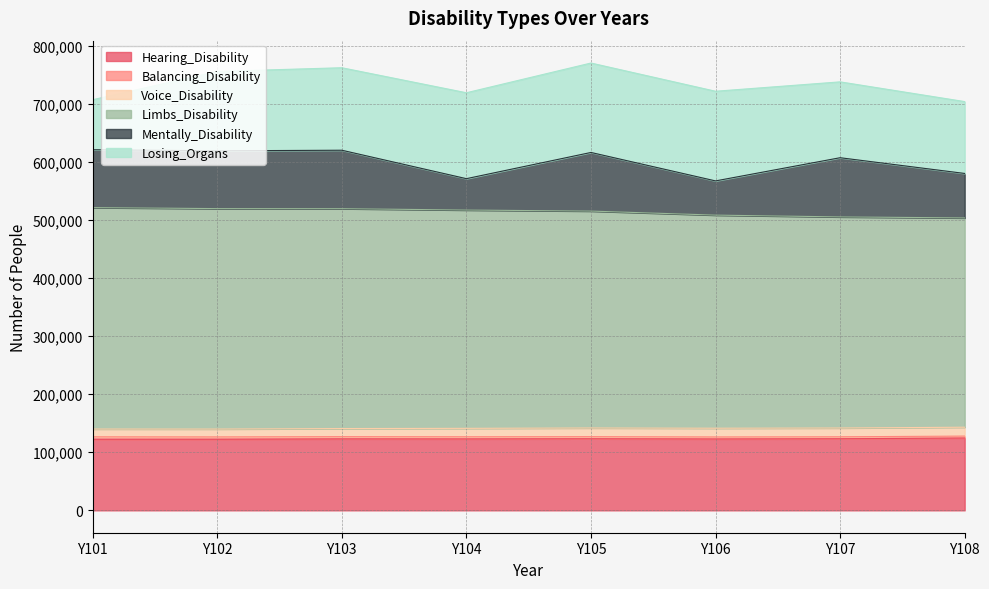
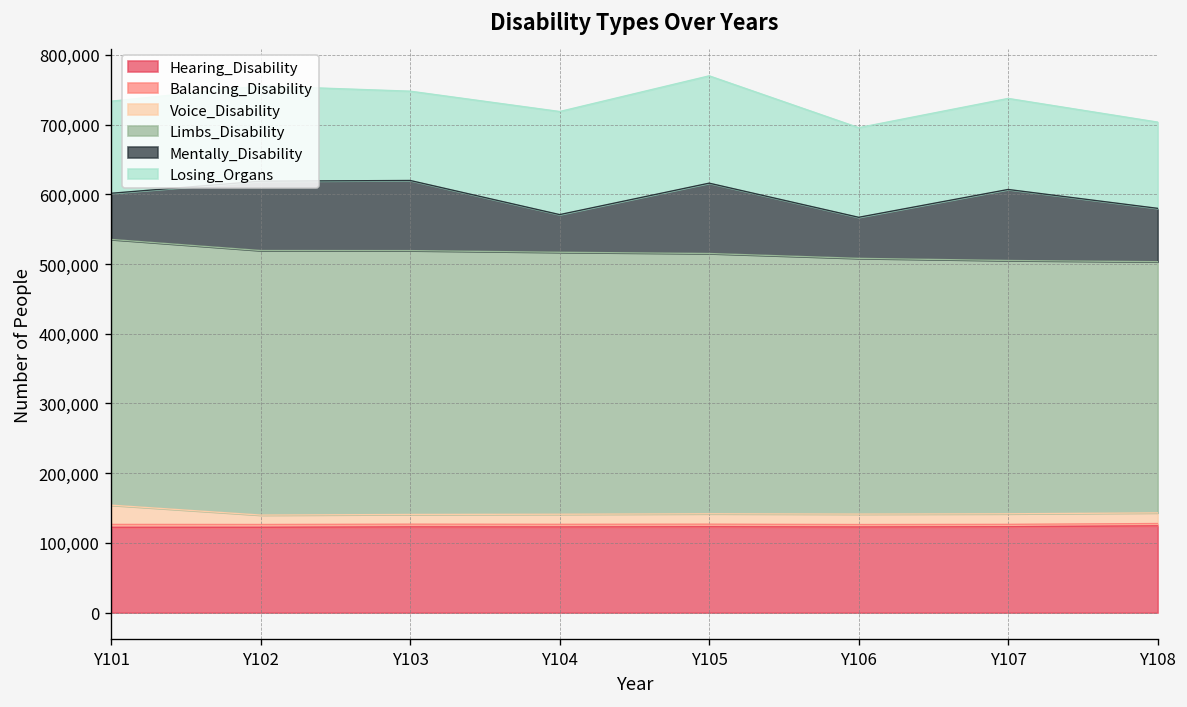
Voice_Disability, Y101: 10,000 -> 30,000
Mentally_Disability, Y101: 100,000 -> 70,000
Losing_Organs, Y101: 90,000 -> 130,000
Losing_Organs, Y103: 140,000 -> 130,000
Losing_Organs, Y106: 150,000 -> 130,000
